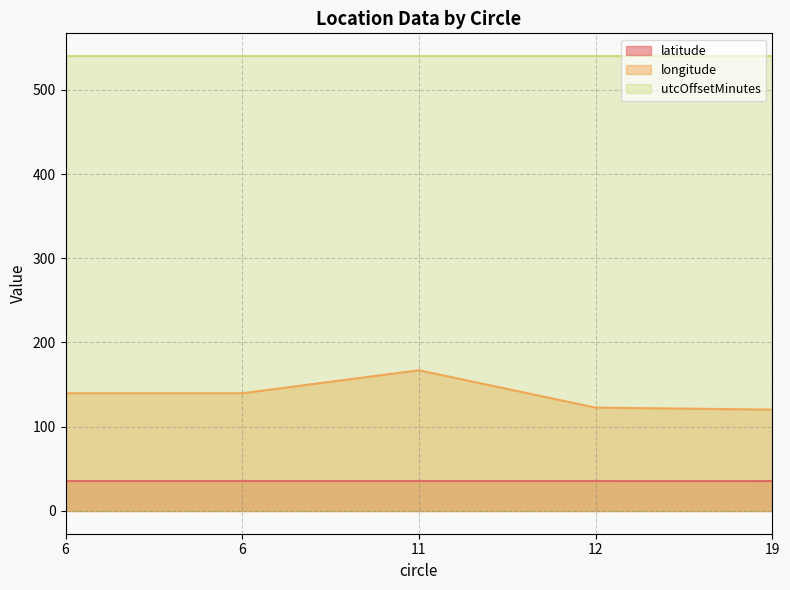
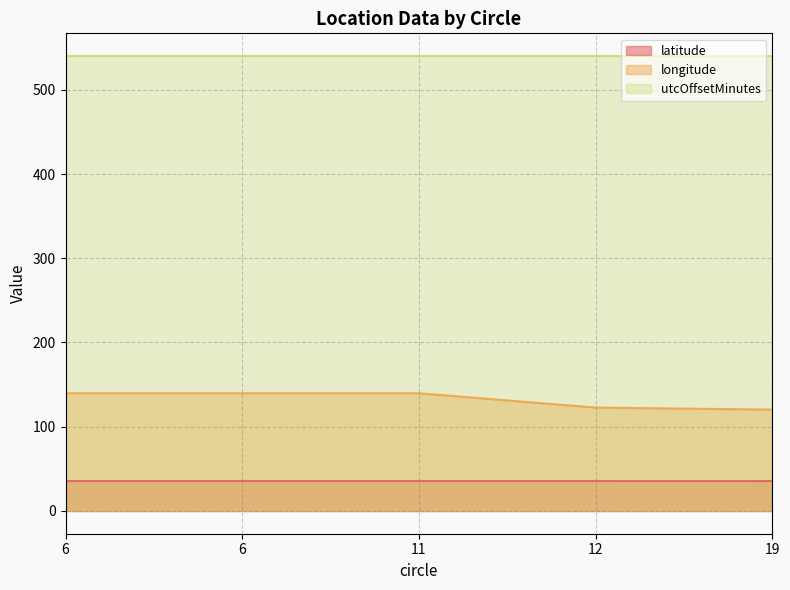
longitude, 11: 170 -> 140
